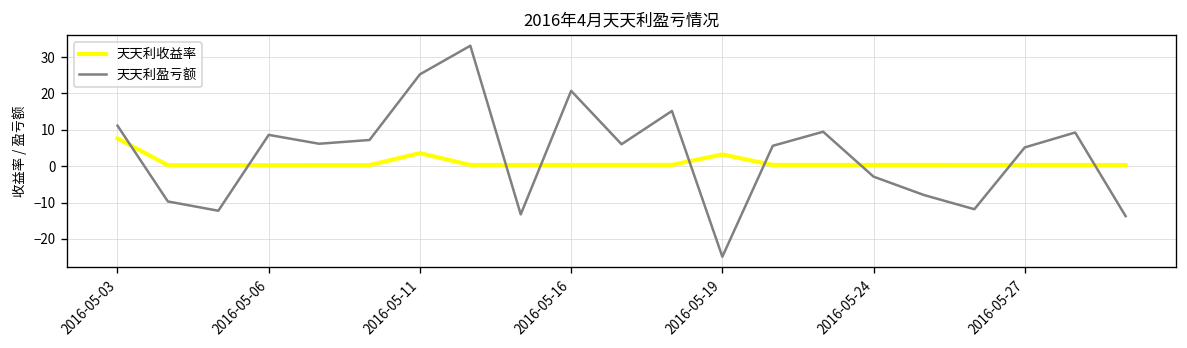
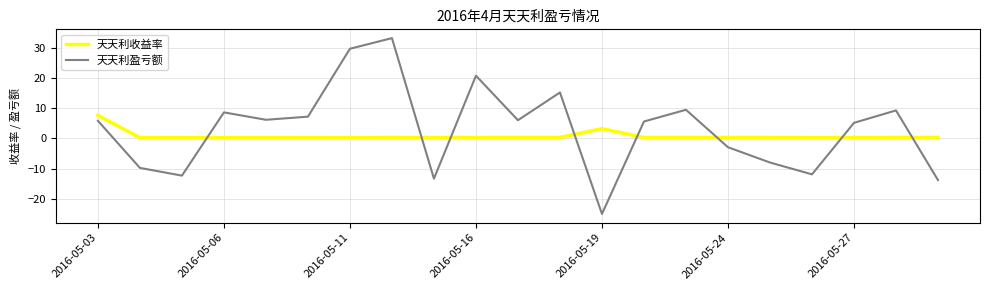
天天利盈亏额, 2016-05-03: 11 -> 6
天天利收益率, 2016-05-11: 4 -> 0
天天利盈亏额, 2016-05-11: 25 -> 30
